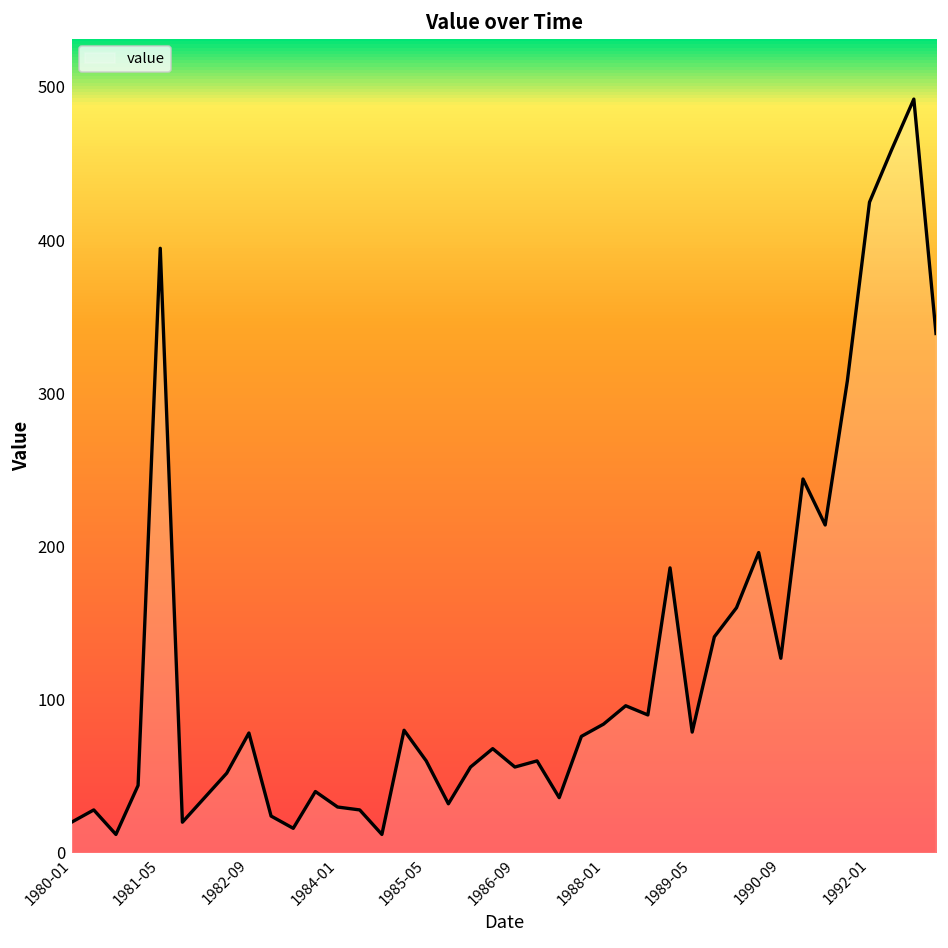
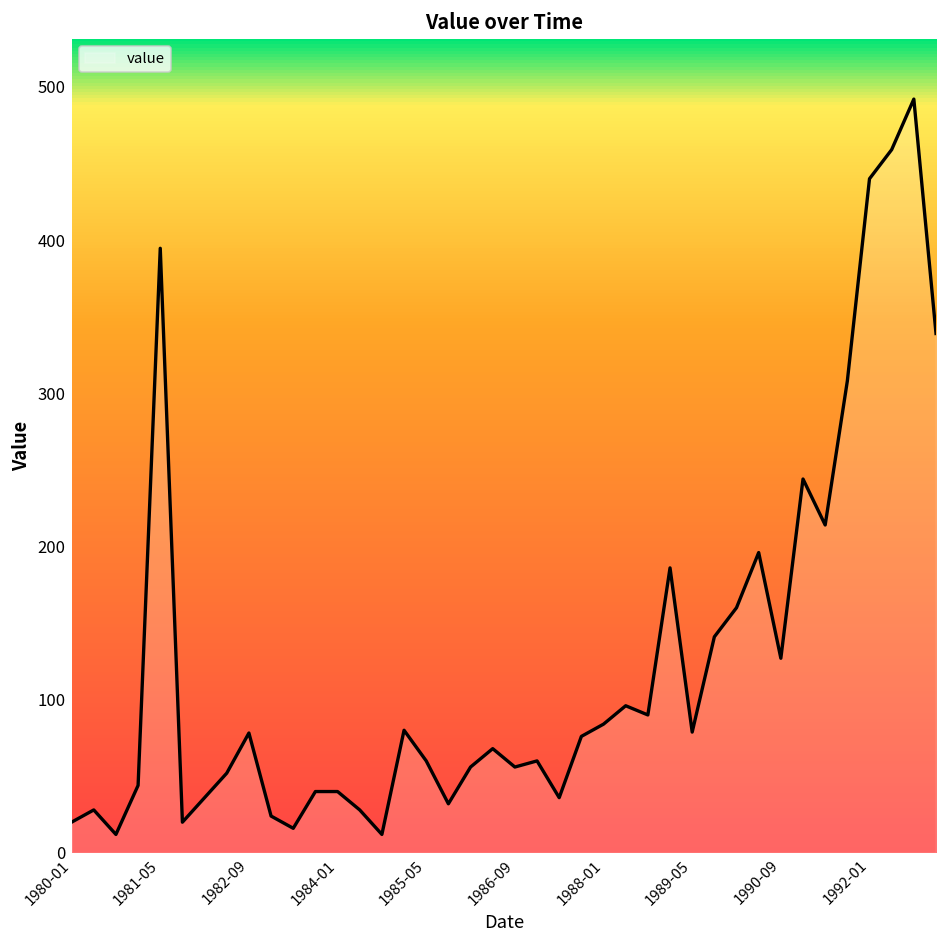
1984-01: 30 -> 40
1992-01: 425 -> 440
